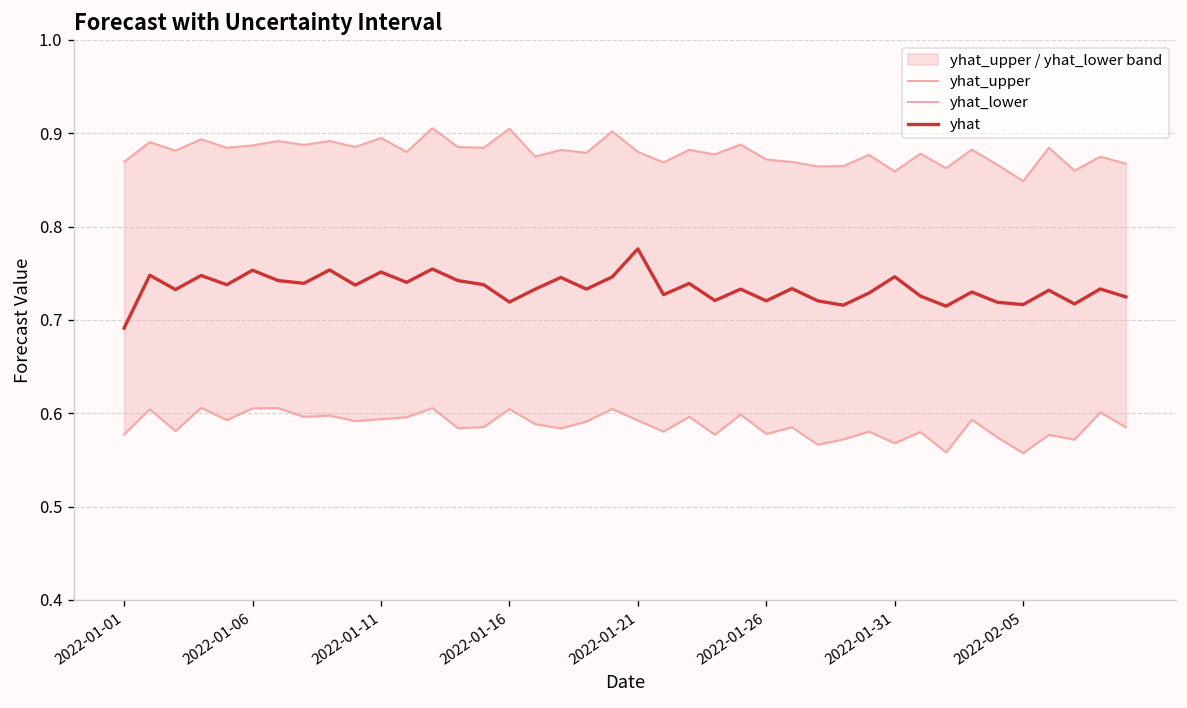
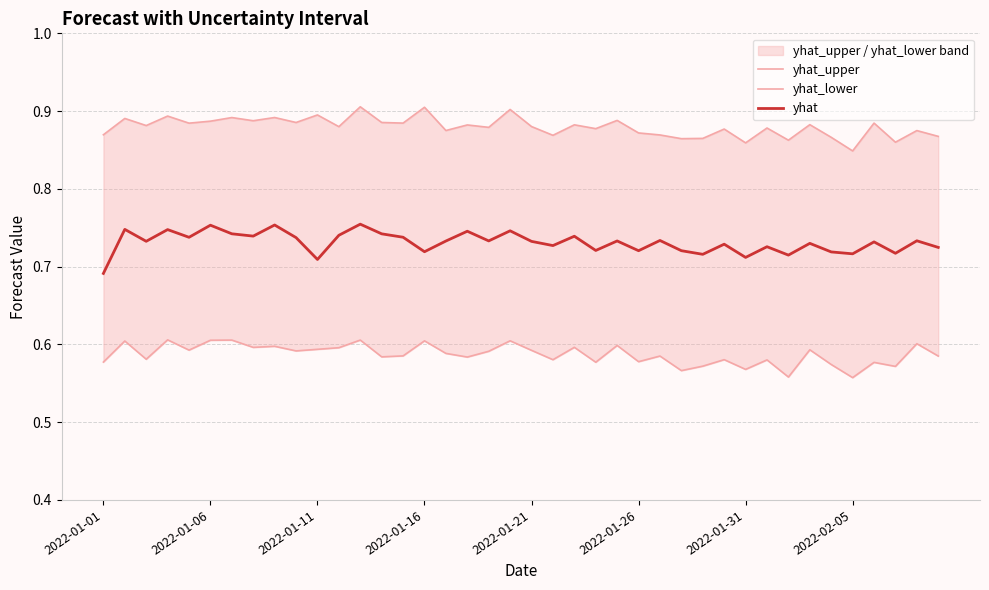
yhat, 2022-01-11: 0.75 -> 0.71
yhat, 2022-01-21: 0.78 -> 0.73
yhat, 2022-01-31: 0.75 -> 0.71
